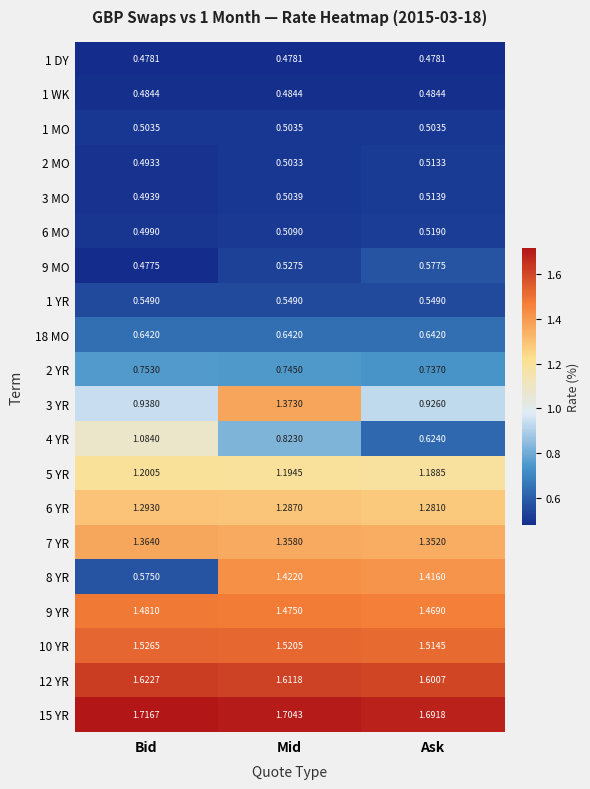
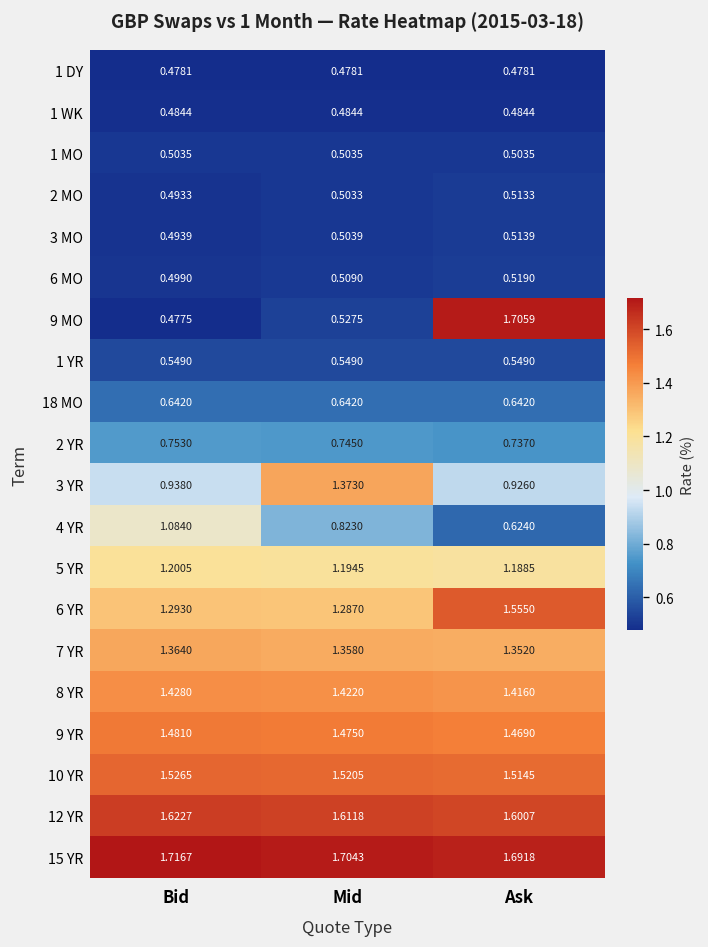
9 MO, Ask: 0.5775 -> 1.7059
6 YR, Ask: 1.2810 -> 1.5550
8 YR, Bid: 0.5750 -> 1.4280
